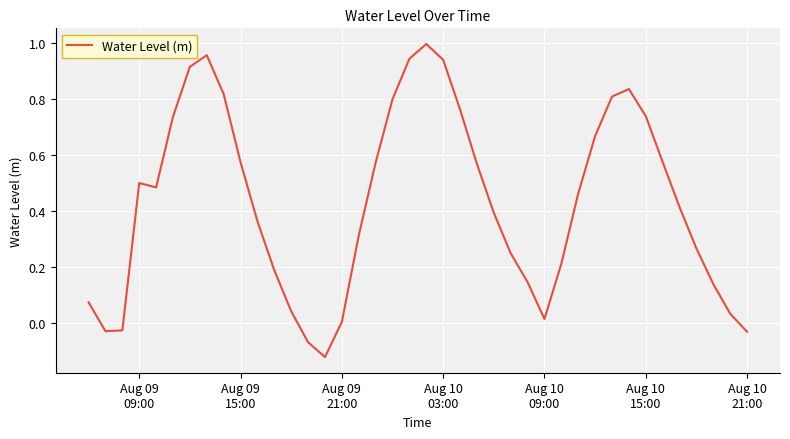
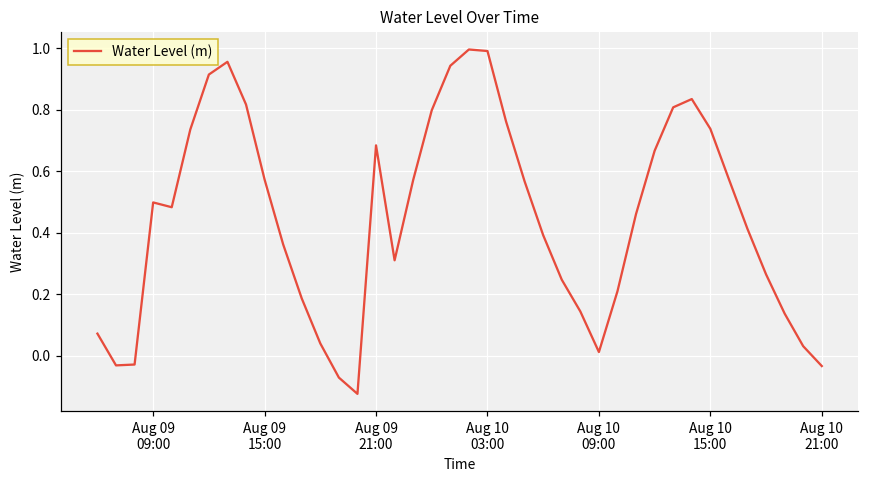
Aug 09 21:00: 0.00 -> 0.68
Aug 10 03:00: 0.94 -> 0.99
